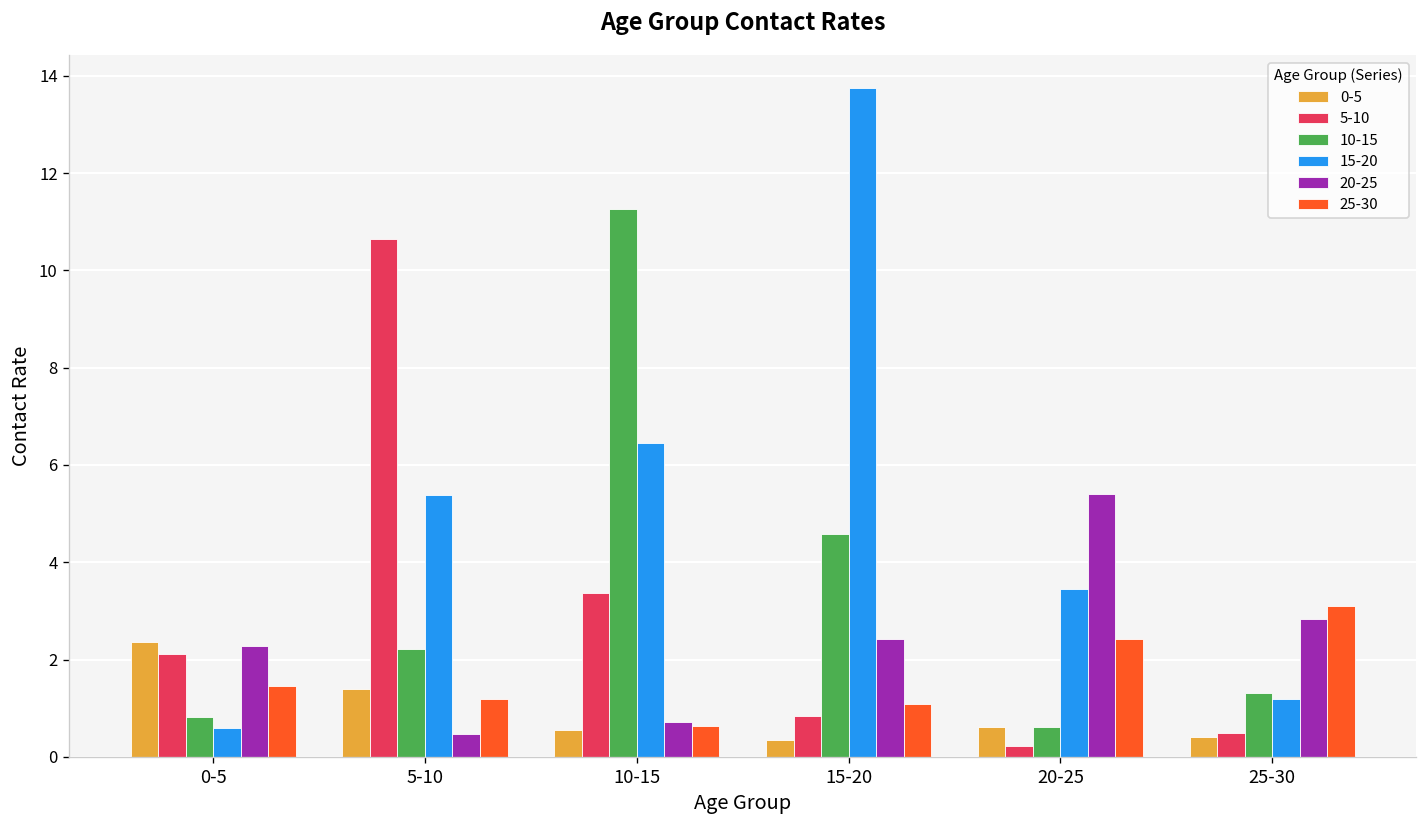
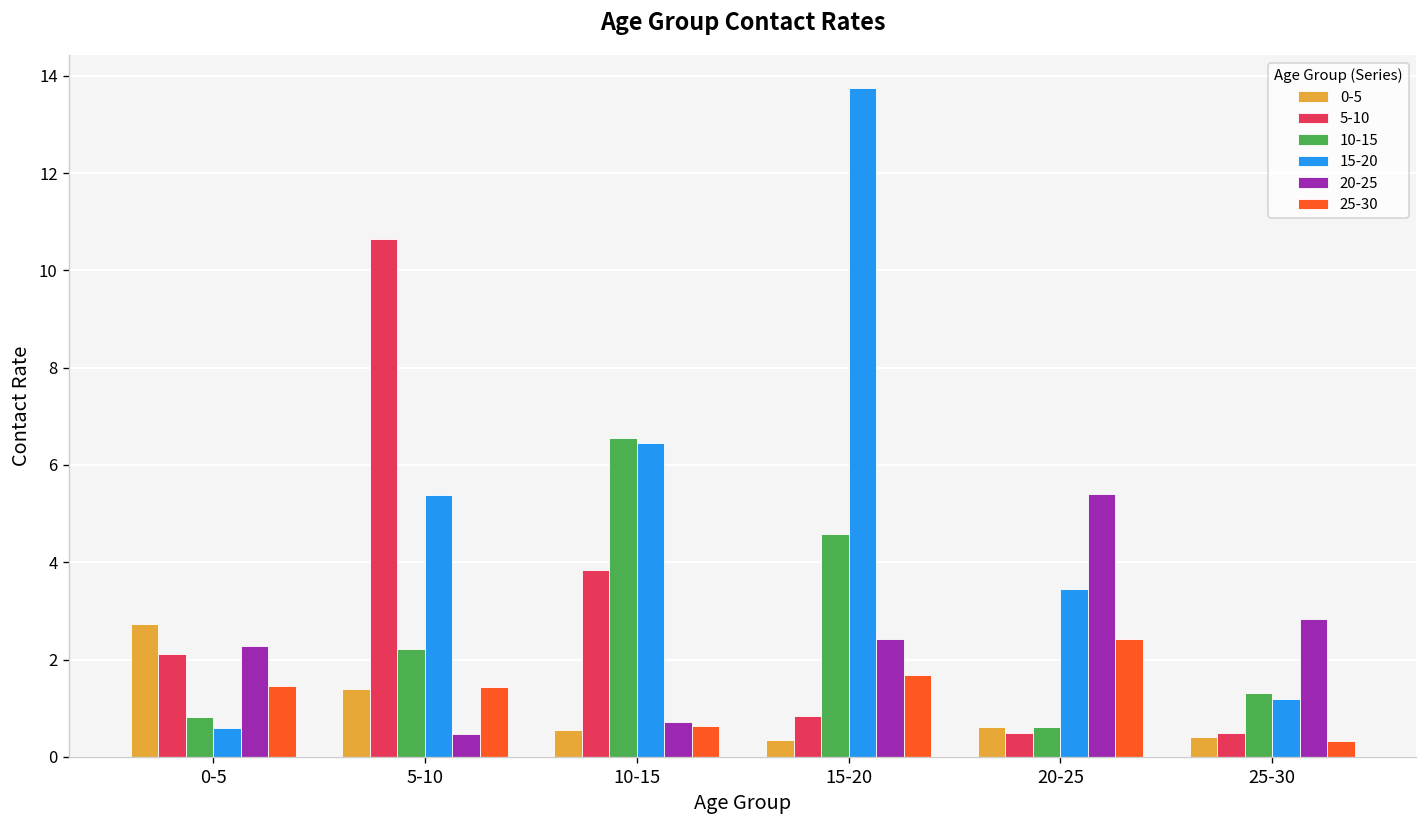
0-5, 0-5: 2.4 -> 2.7
25-30, 5-10: 1.2 -> 1.4
5-10, 10-15: 3.4 -> 3.8
10-15, 10-15: 11.3 -> 6.6
25-30, 15-20: 1.1 -> 1.7
5-10, 20-25: 0.2 -> 0.5
25-30, 25-30: 3.1 -> 0.3
